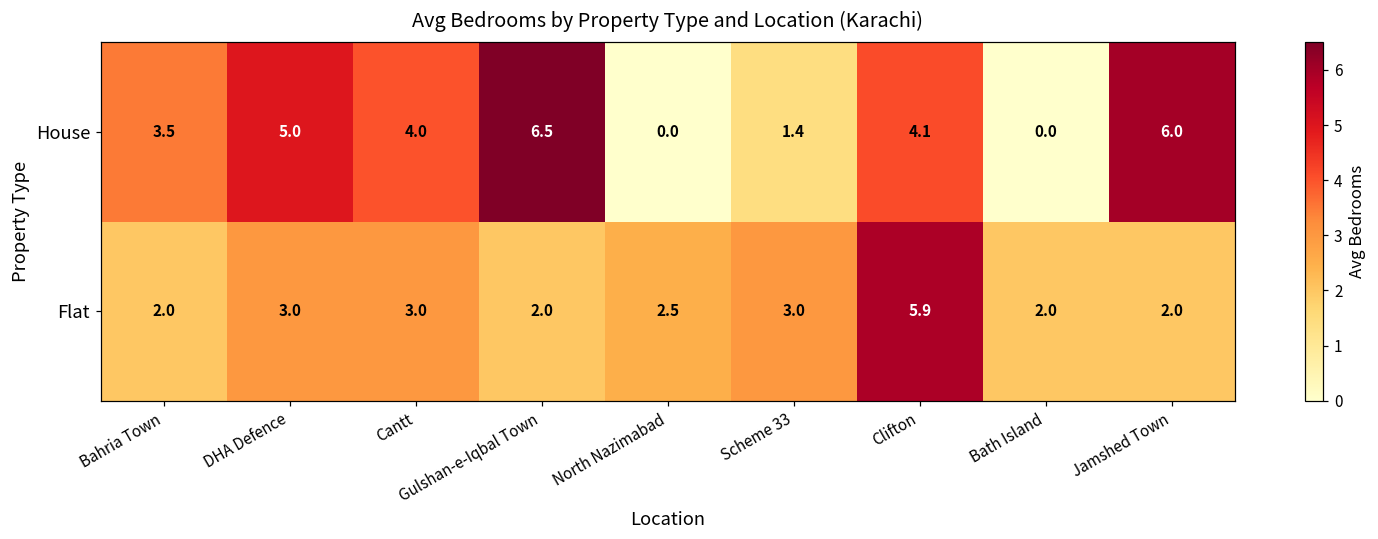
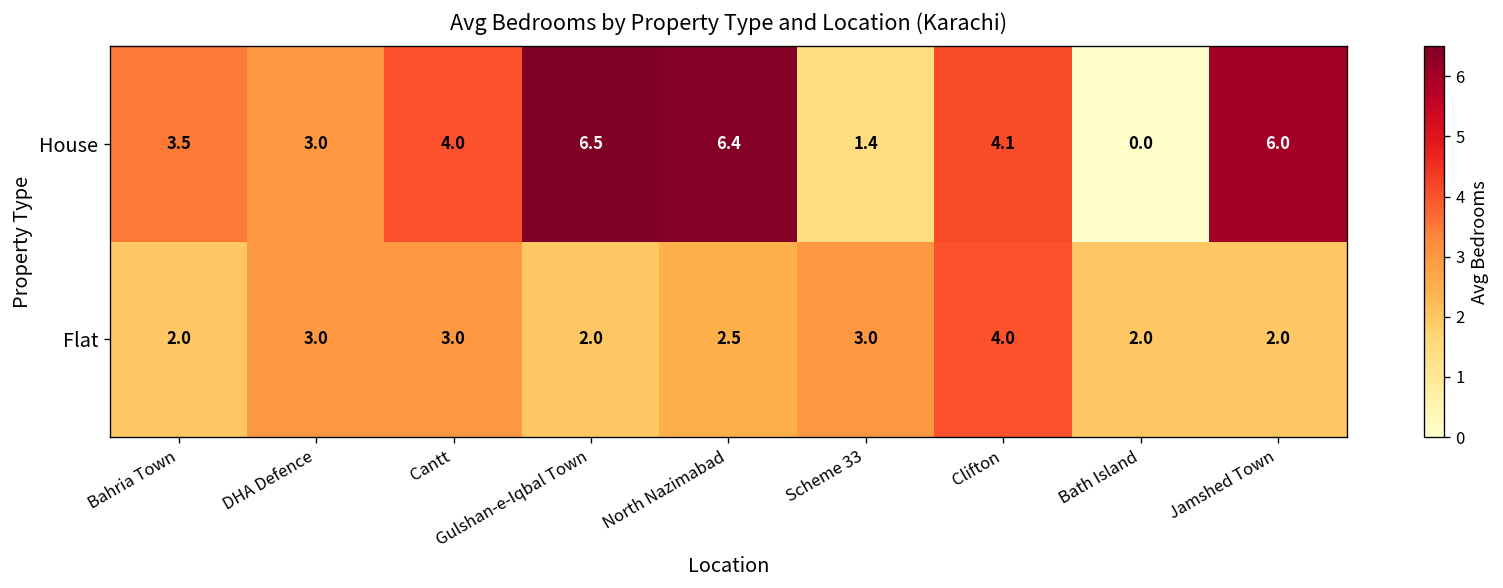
House, DHA Defence: 5.0 -> 3.0
House, North Nazimabad: 0.0 -> 6.4
Flat, Clifton: 5.9 -> 4.0
